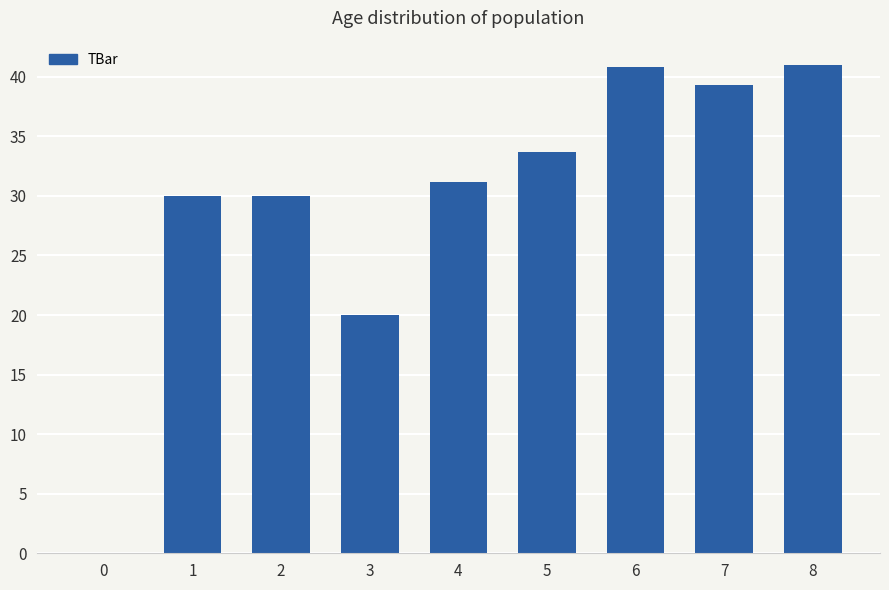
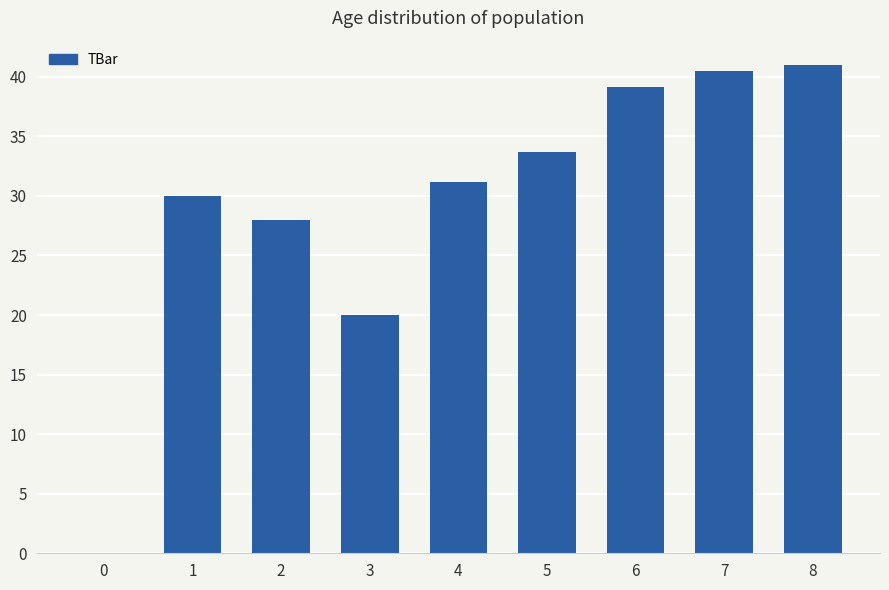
2: 30 -> 28
6: 40.9 -> 39.1
7: 39.3 -> 40.5
